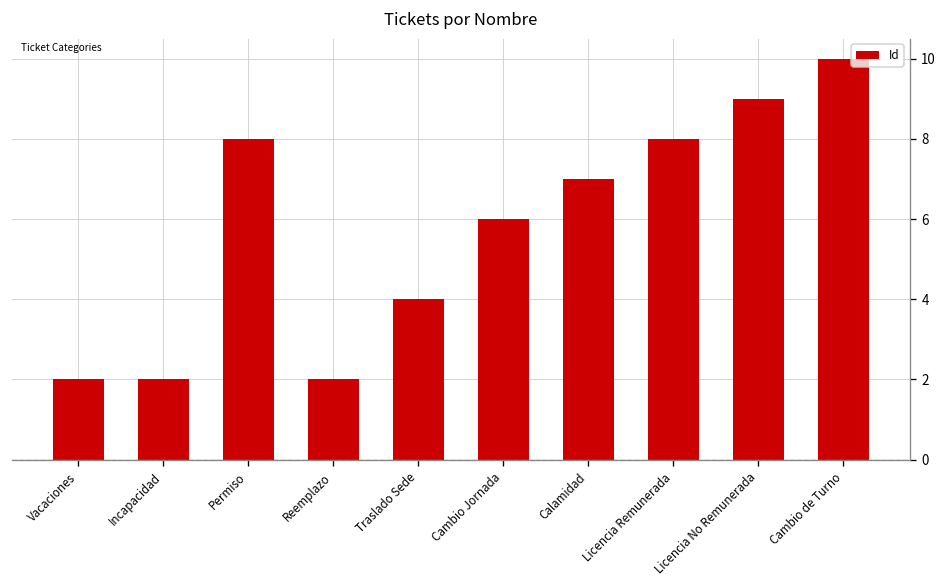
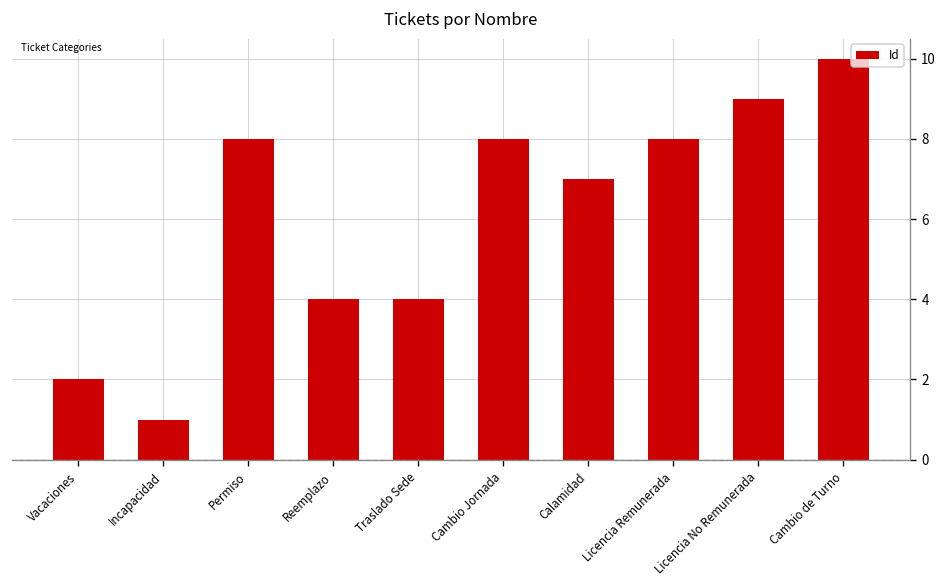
Incapacidad: 2 -> 1
Reemplazo: 2 -> 4
Cambio Jornada: 6 -> 8
